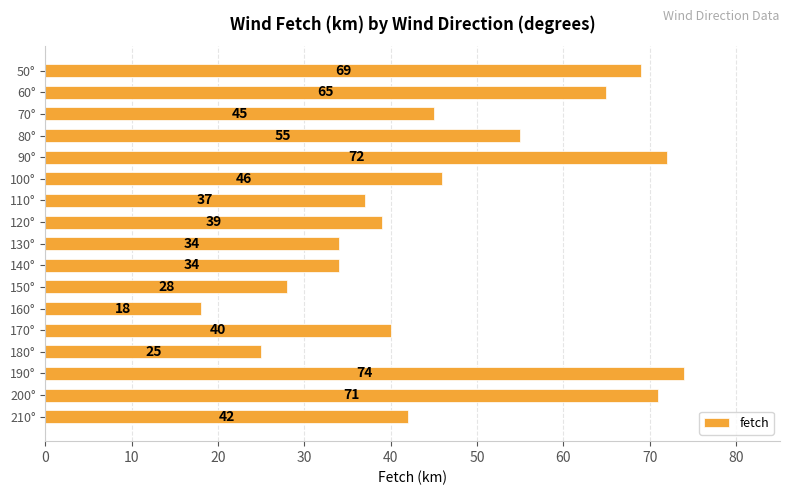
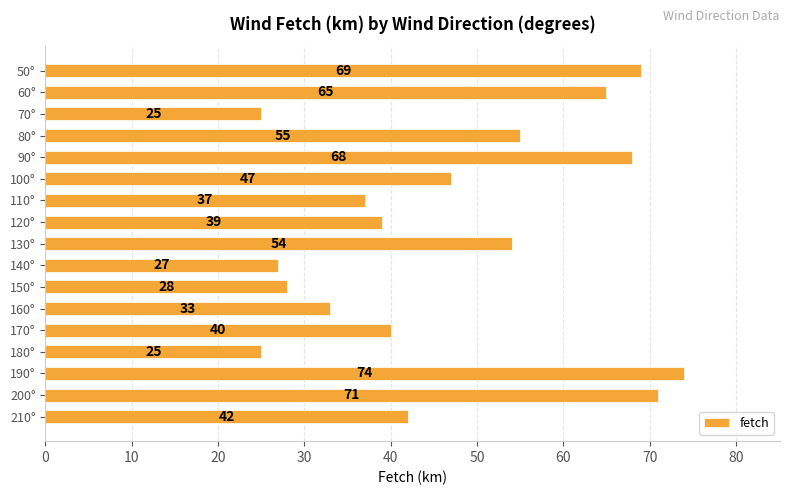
70°: 45 -> 25
90°: 72 -> 68
100°: 46 -> 47
130°: 34 -> 54
140°: 34 -> 27
160°: 18 -> 33
